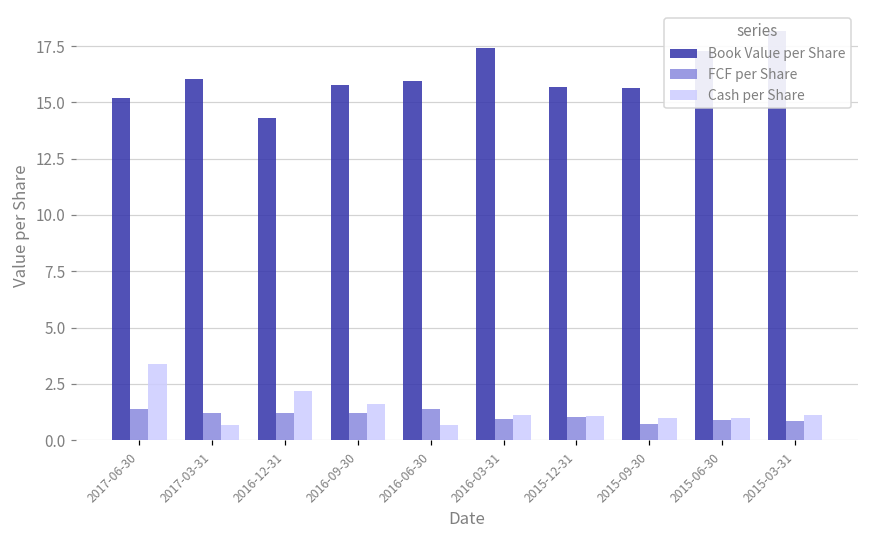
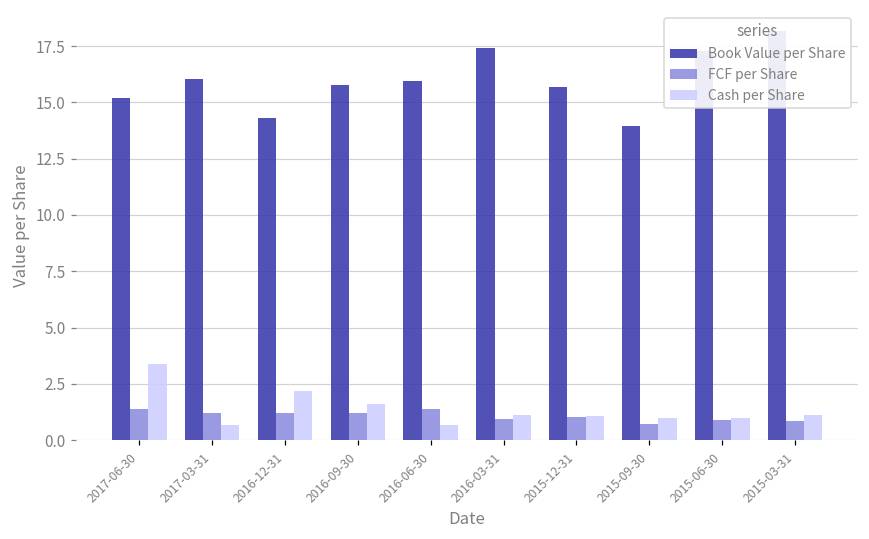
Book Value per Share, 2015-09-30: 15.6 -> 14.0
